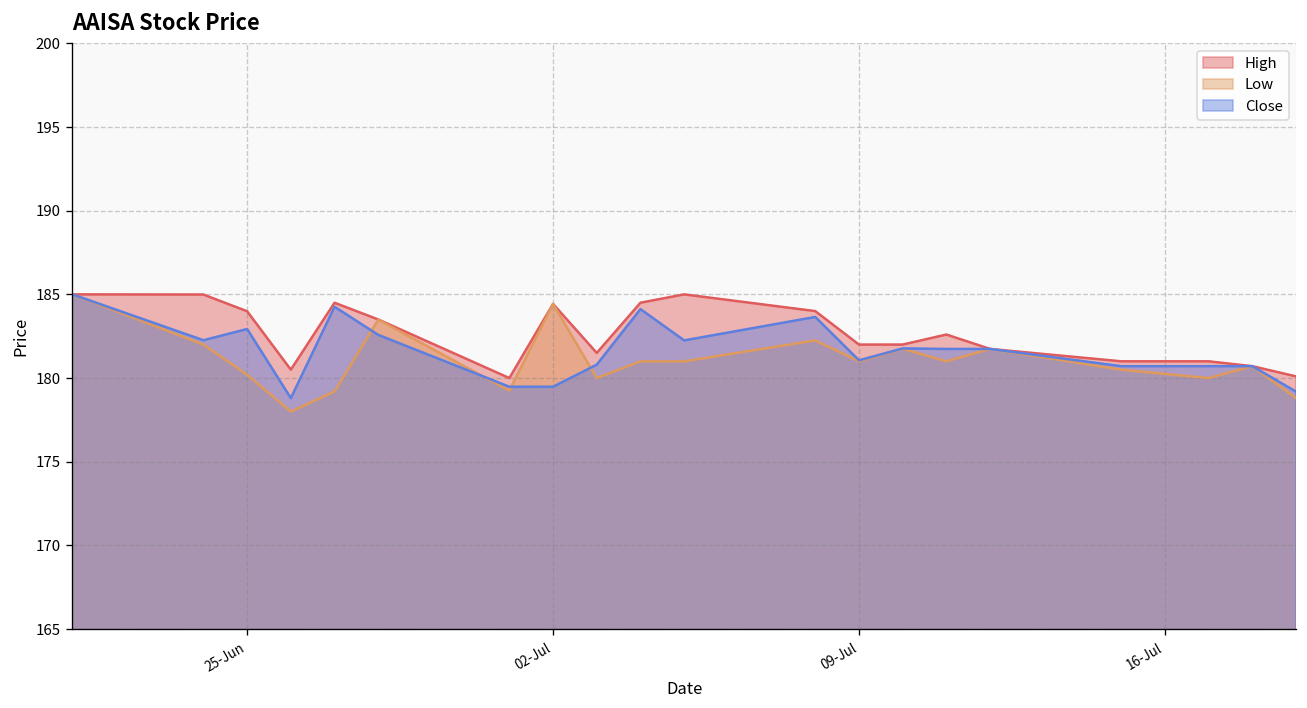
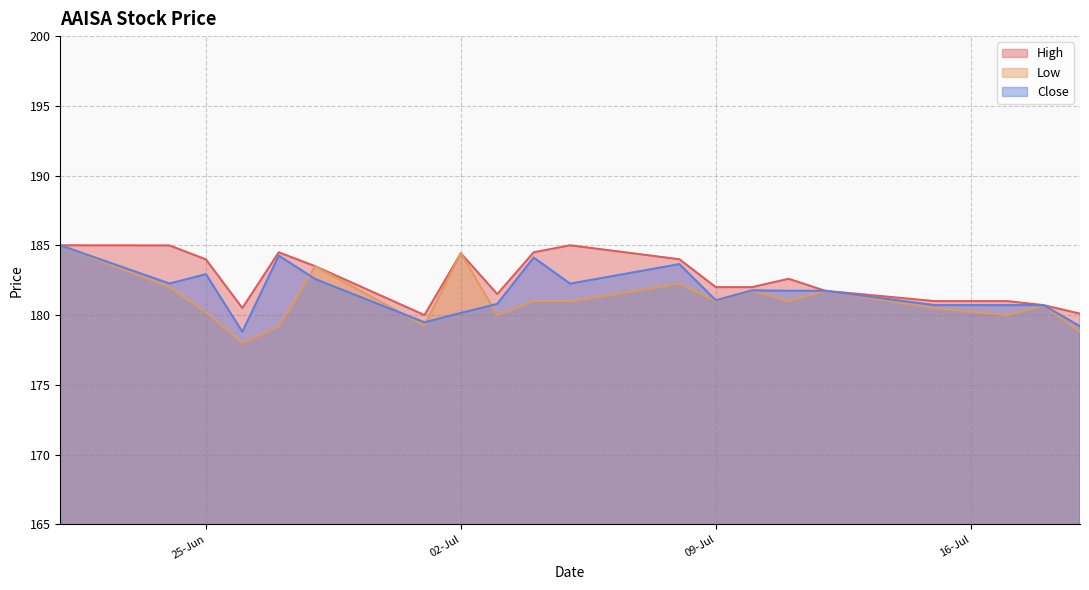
Close, 02-Jul: 179.5 -> 180.2
